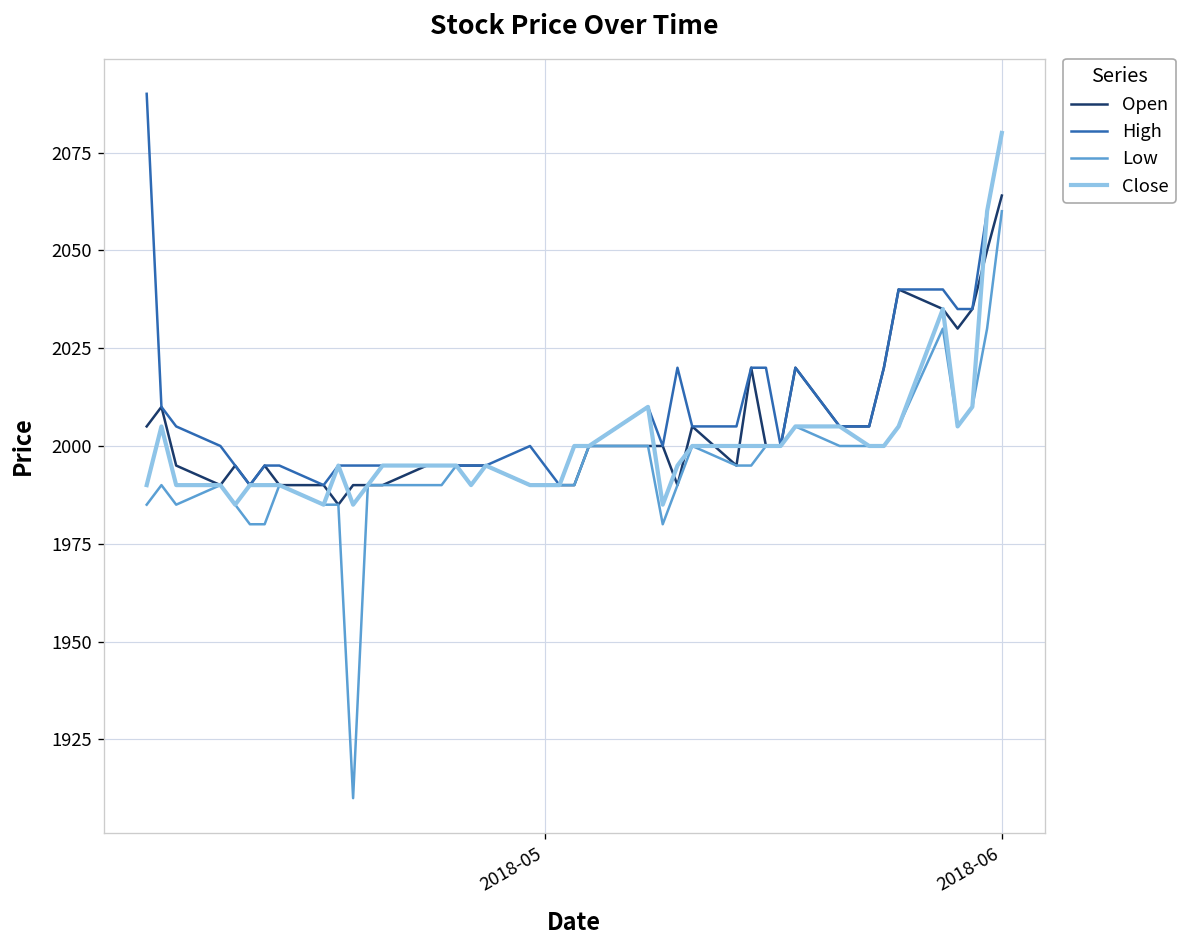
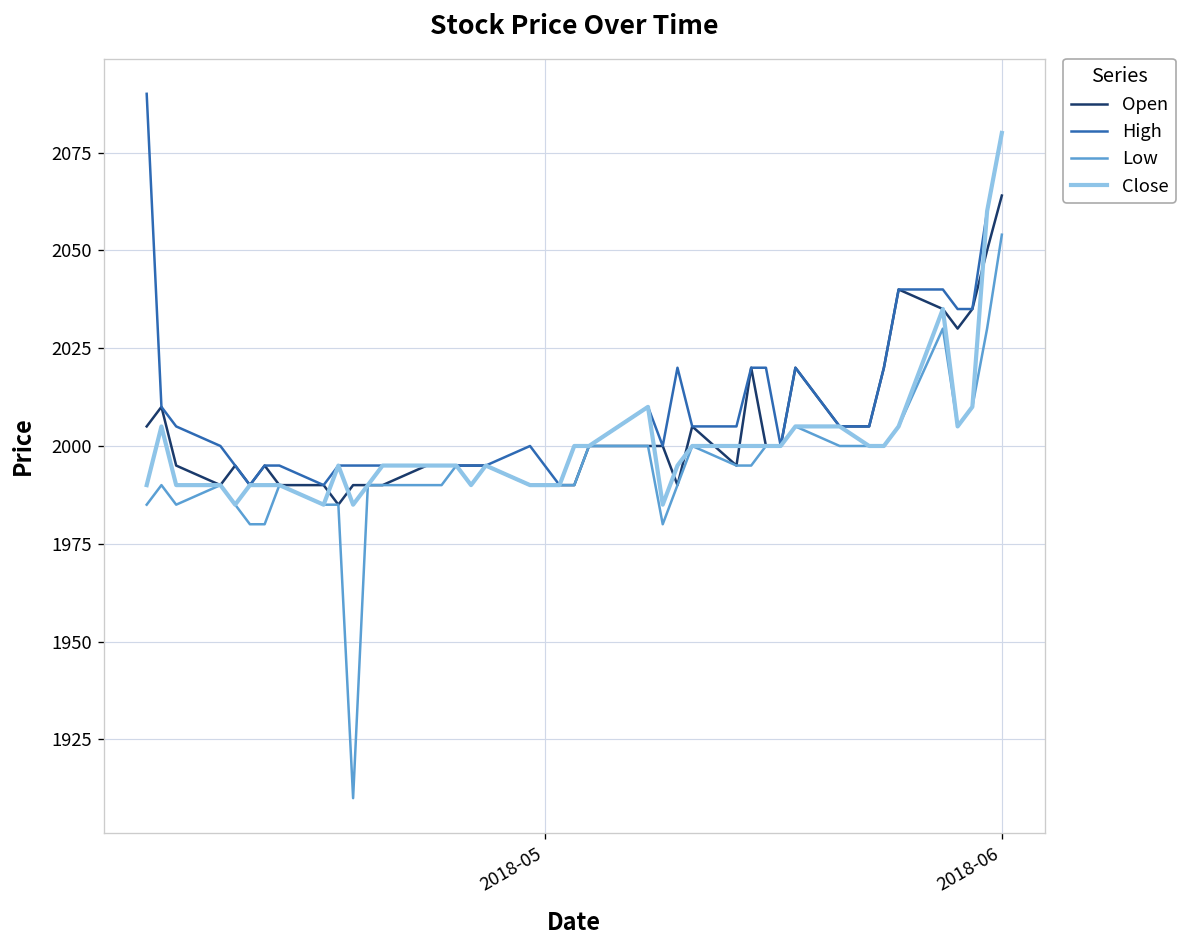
Low, 2018-06: 2060 -> 2054
